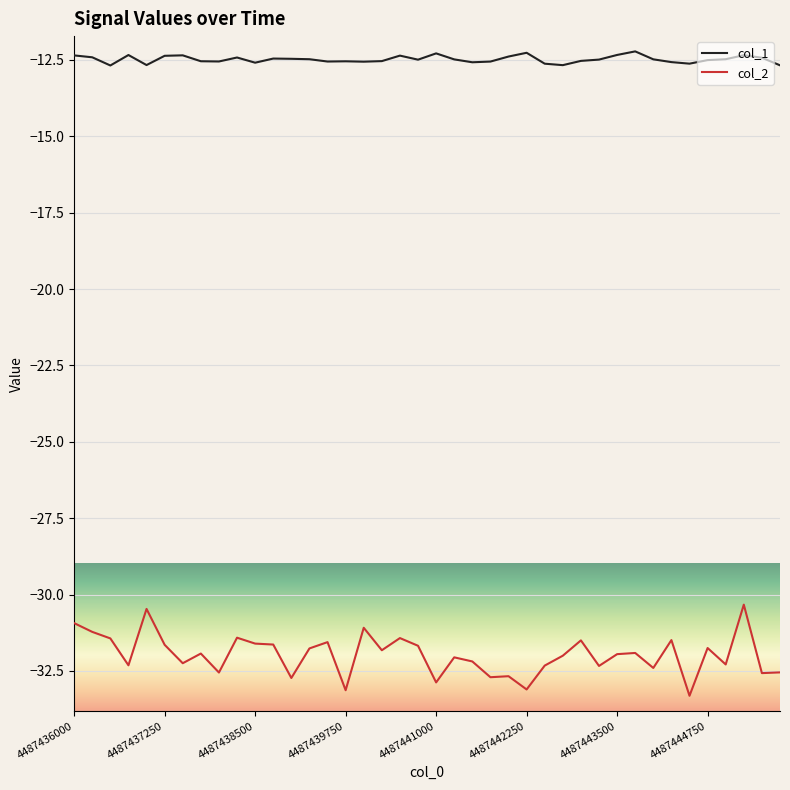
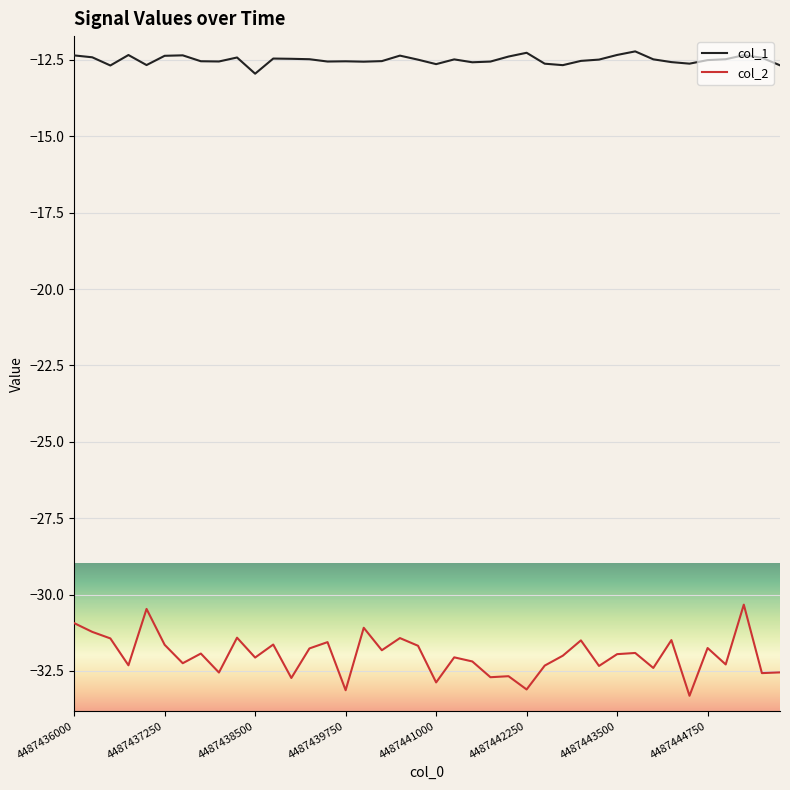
col_1, 4487438500: -12.6 -> -13.0
col_2, 4487438500: -31.6 -> -32.1
col_1, 4487441000: -12.3 -> -12.6
